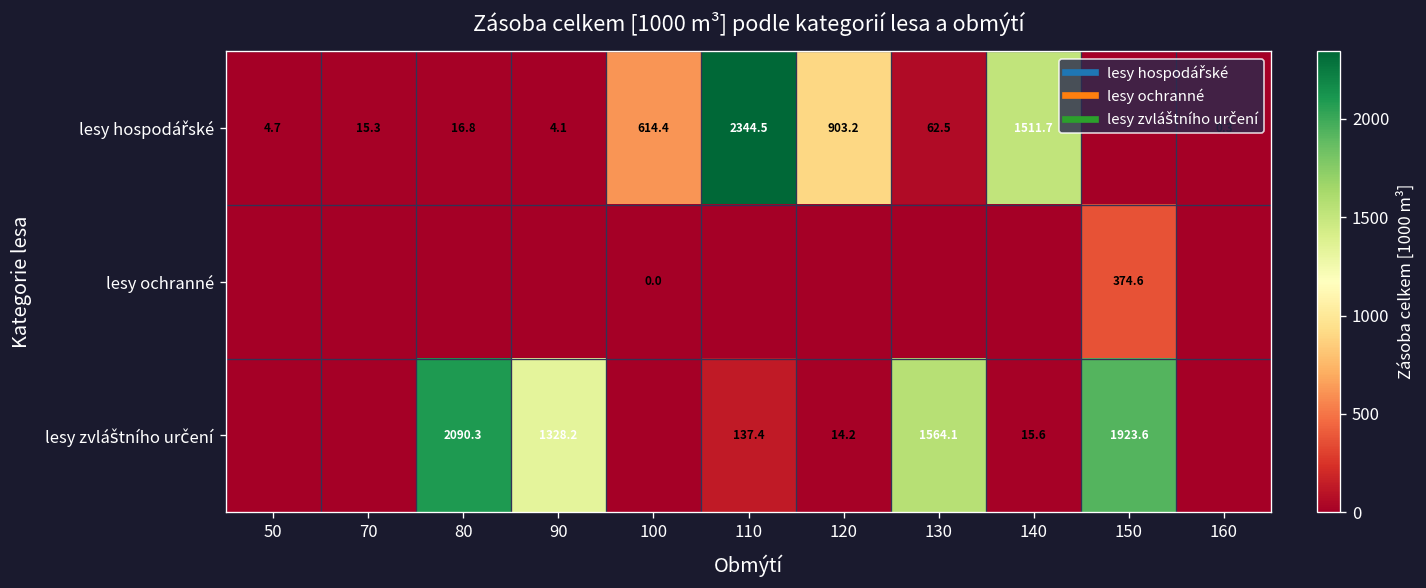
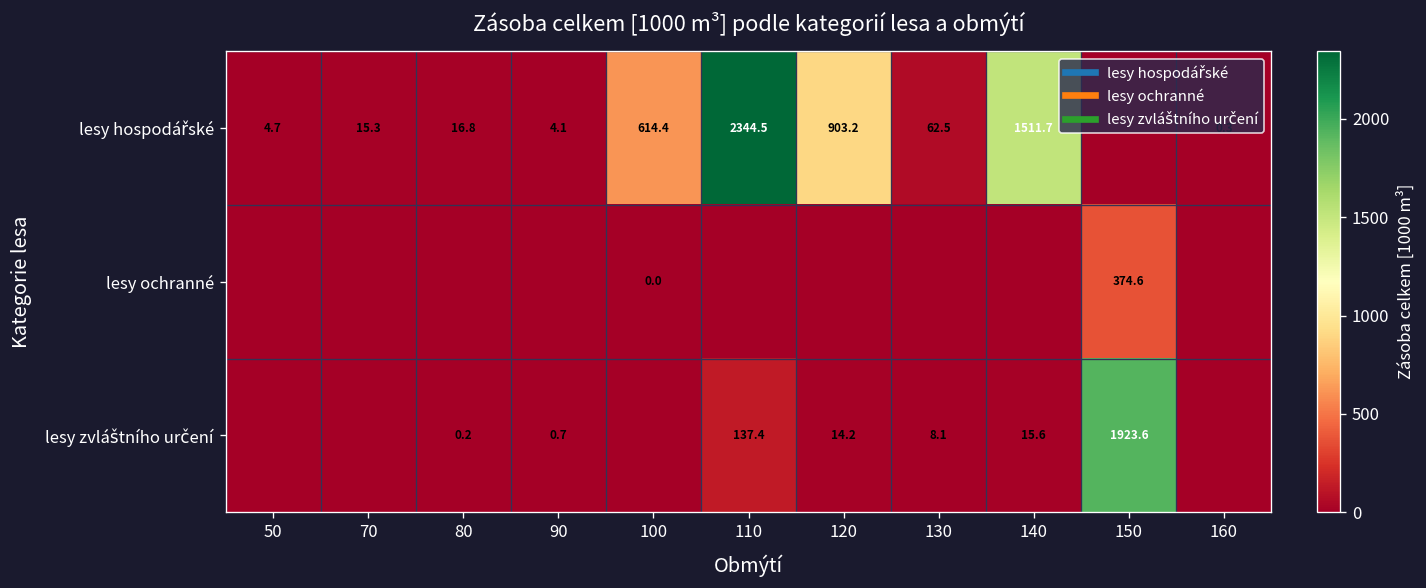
lesy zvláštního určení, 80: 2090.3 -> 0.2
lesy zvláštního určení, 90: 1328.2 -> 0.7
lesy zvláštního určení, 130: 1564.1 -> 8.1
